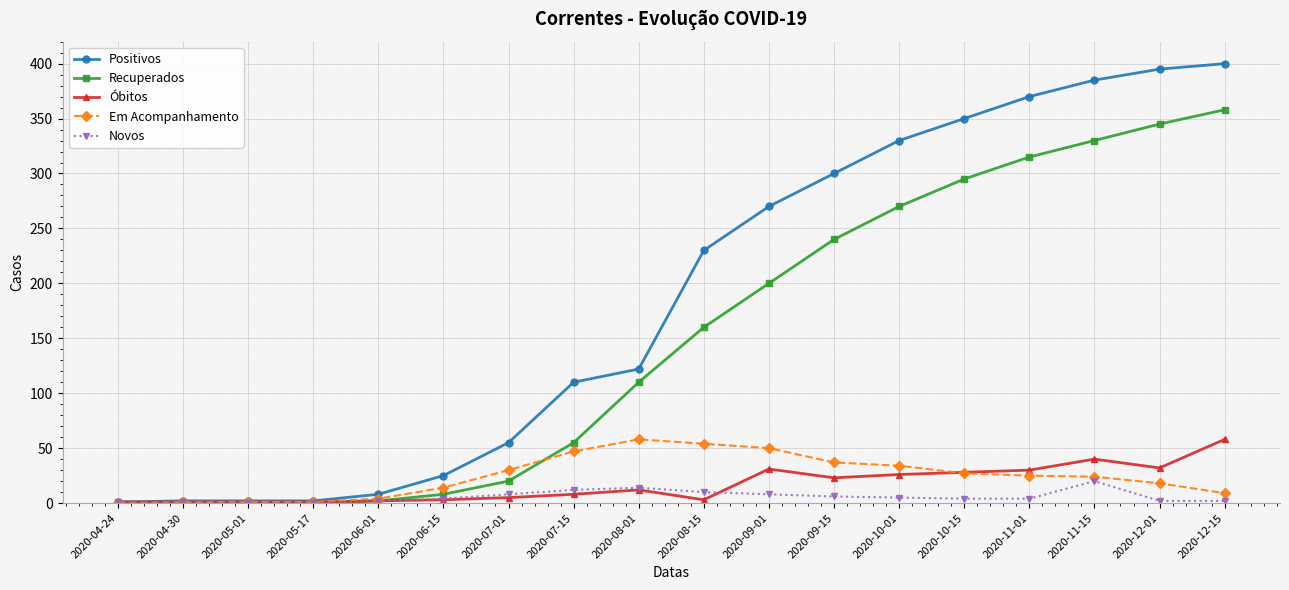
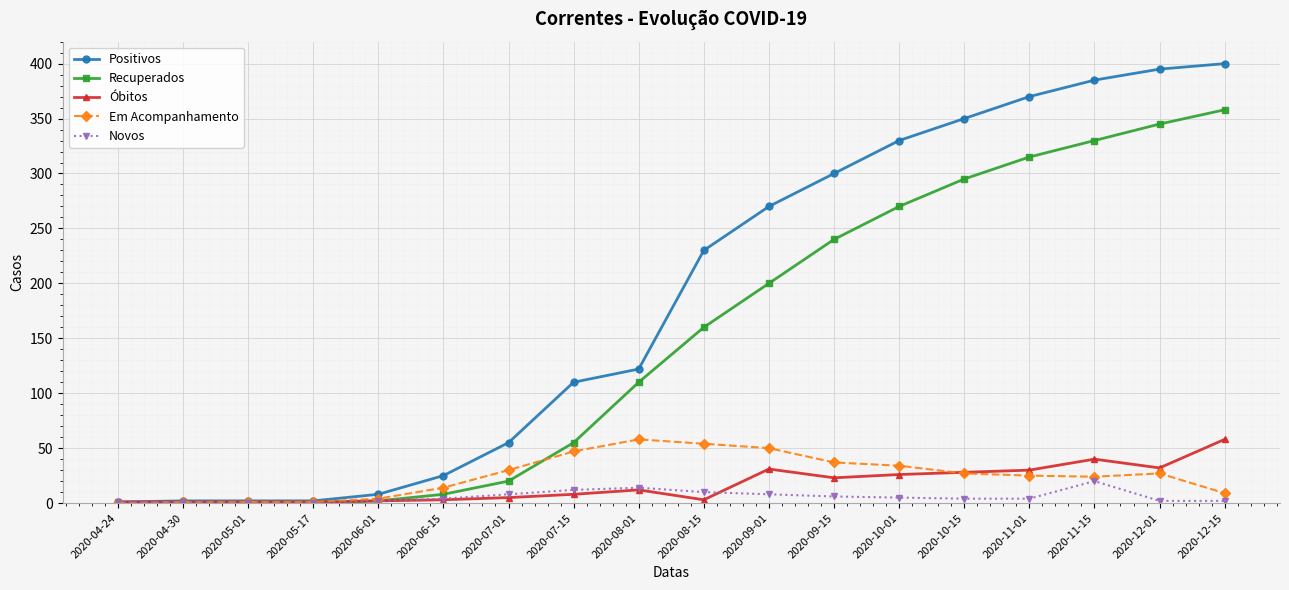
Em Acompanhamento, 2020-12-01: 18 -> 27
